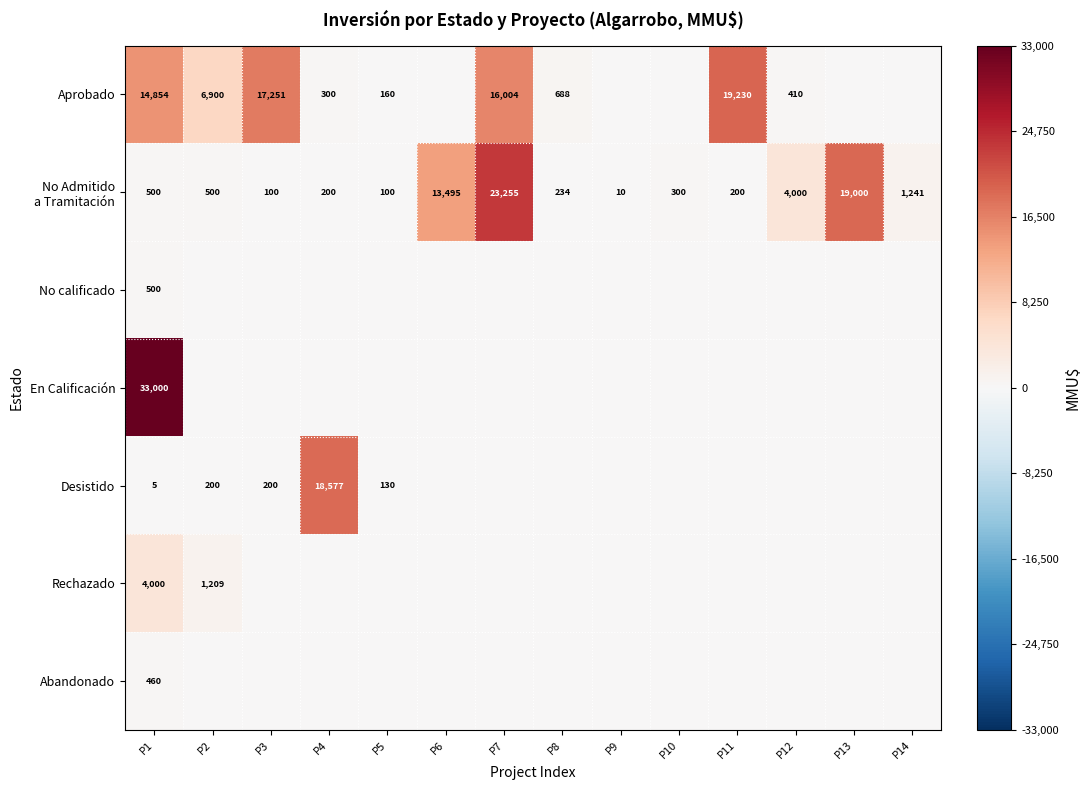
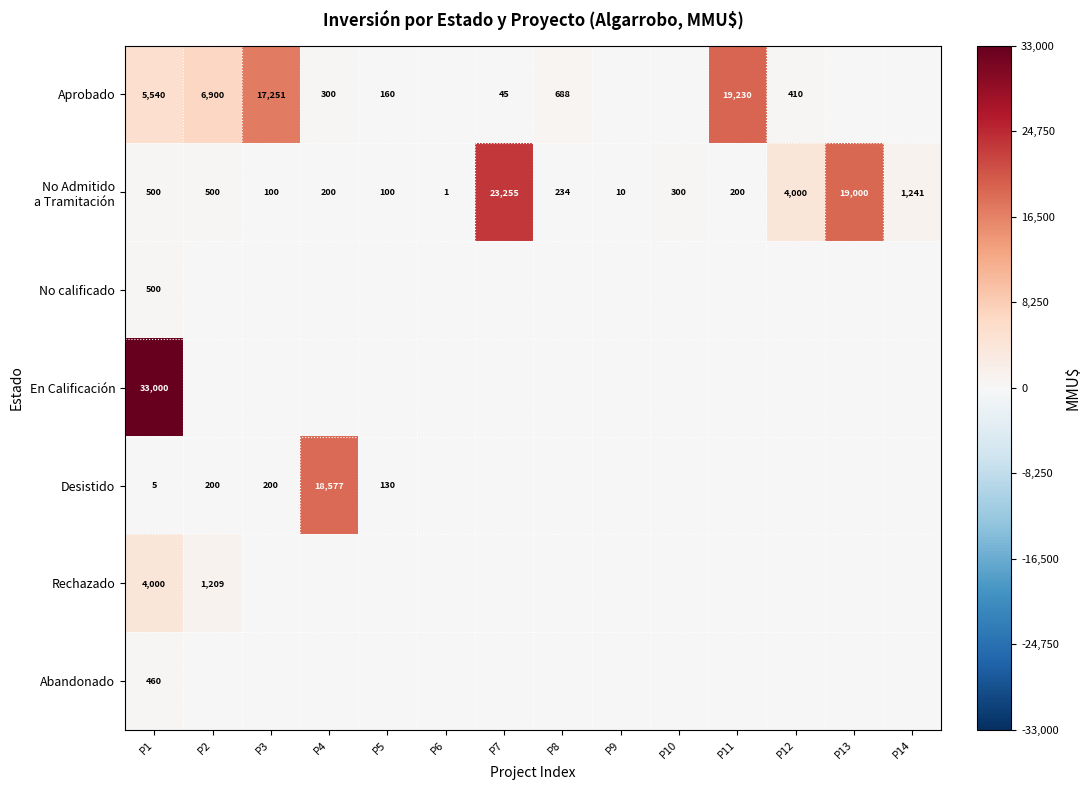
Aprobado, P1: 14,854 -> 5,540
Aprobado, P7: 16,004 -> 45
No Admitido a Tramitación, P6: 13,495 -> 1
